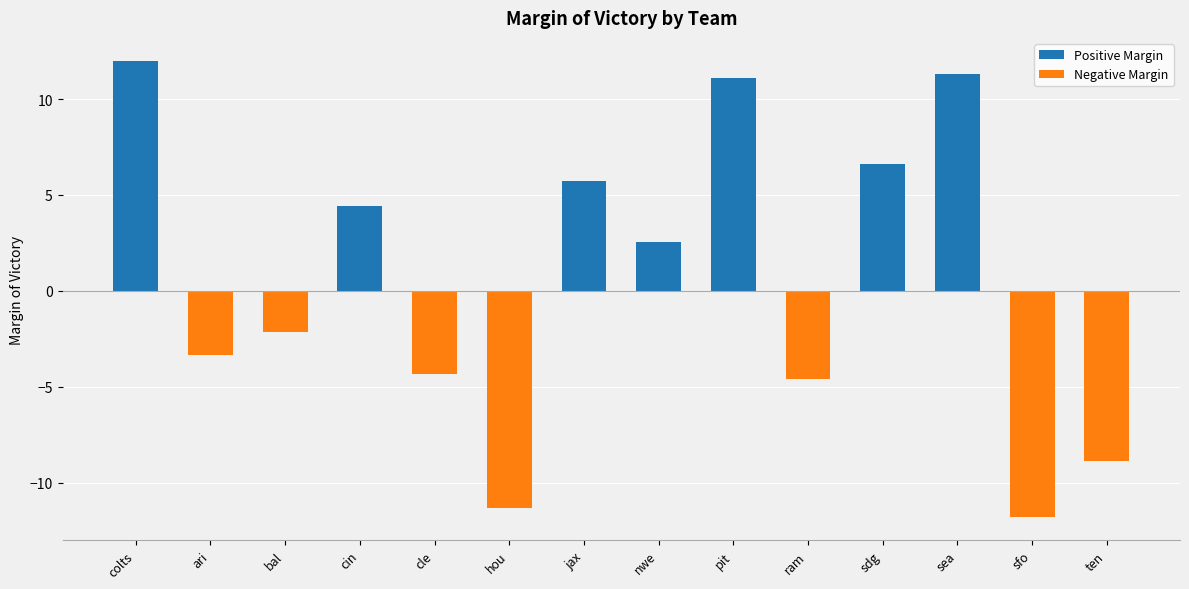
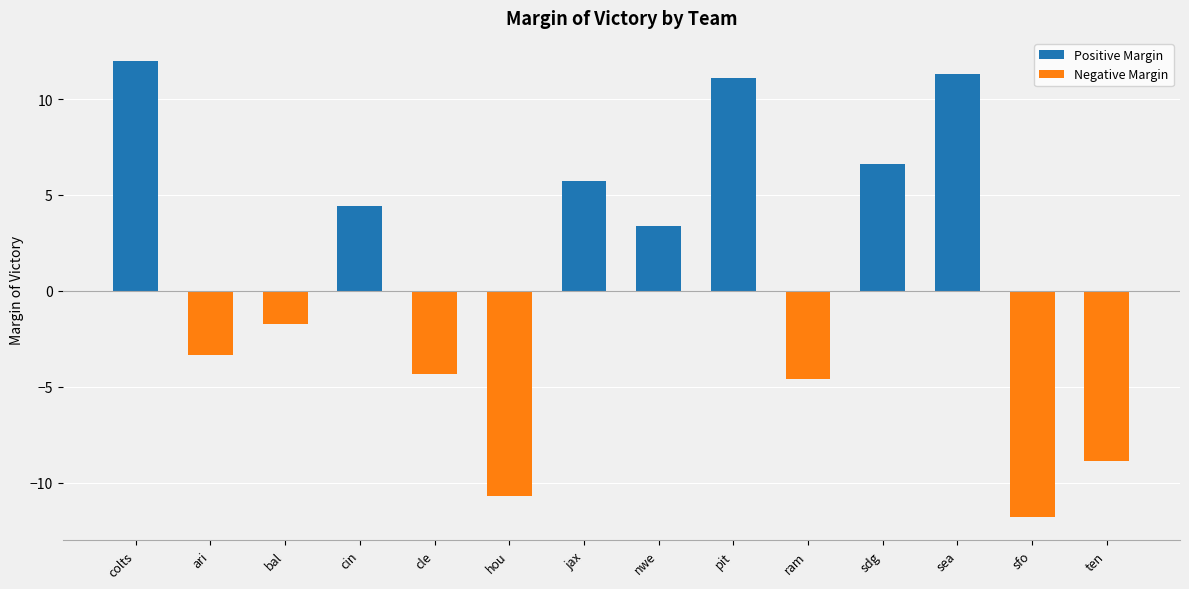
Negative Margin, bal: -2.1 -> -1.7
Negative Margin, hou: -11.3 -> -10.7
Positive Margin, nwe: 2.6 -> 3.4
